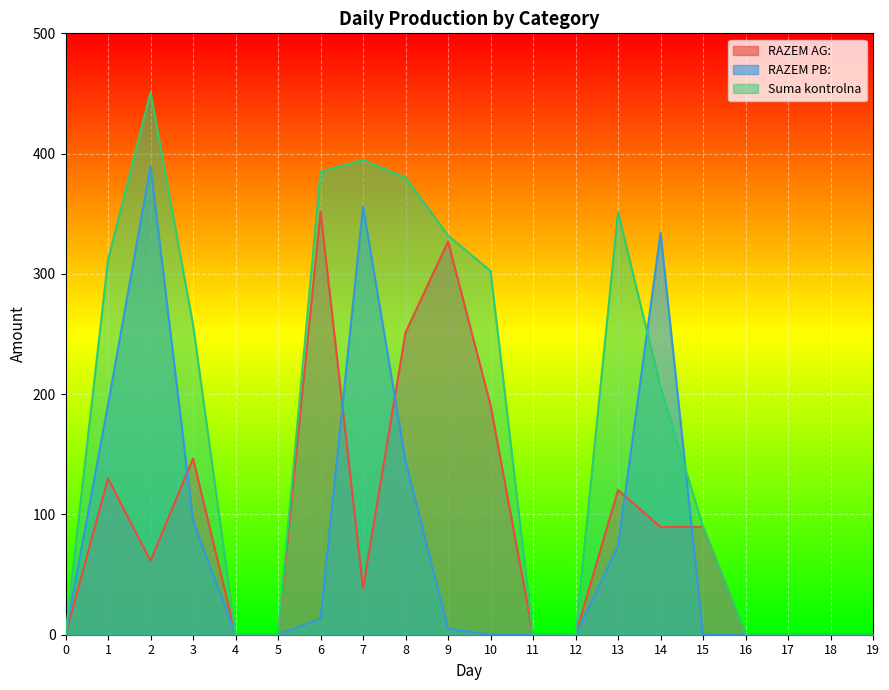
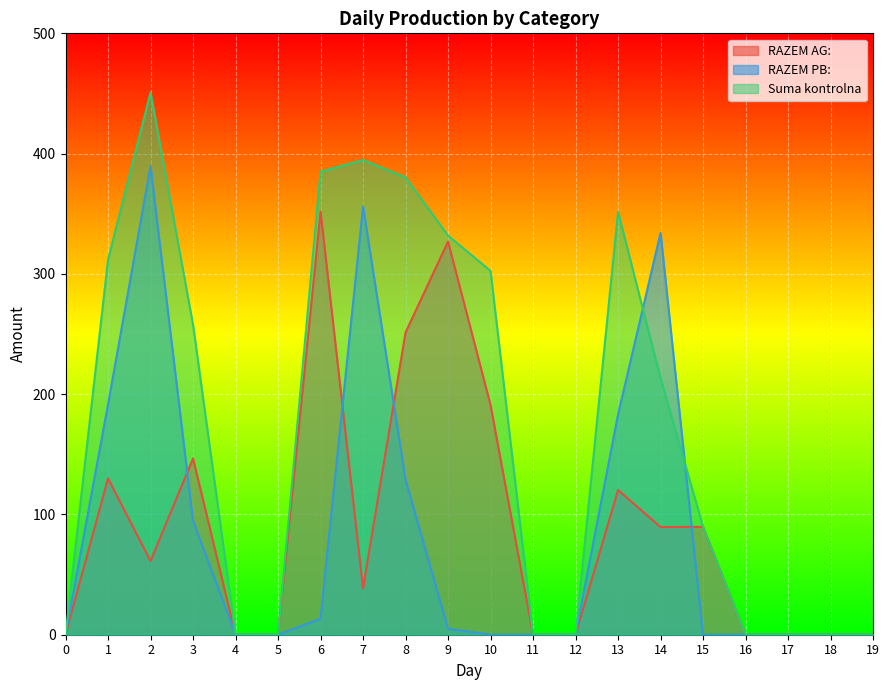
RAZEM PB:, 8: 144 -> 129
RAZEM PB:, 13: 74 -> 183
Suma kontrolna, 14: 206 -> 213
